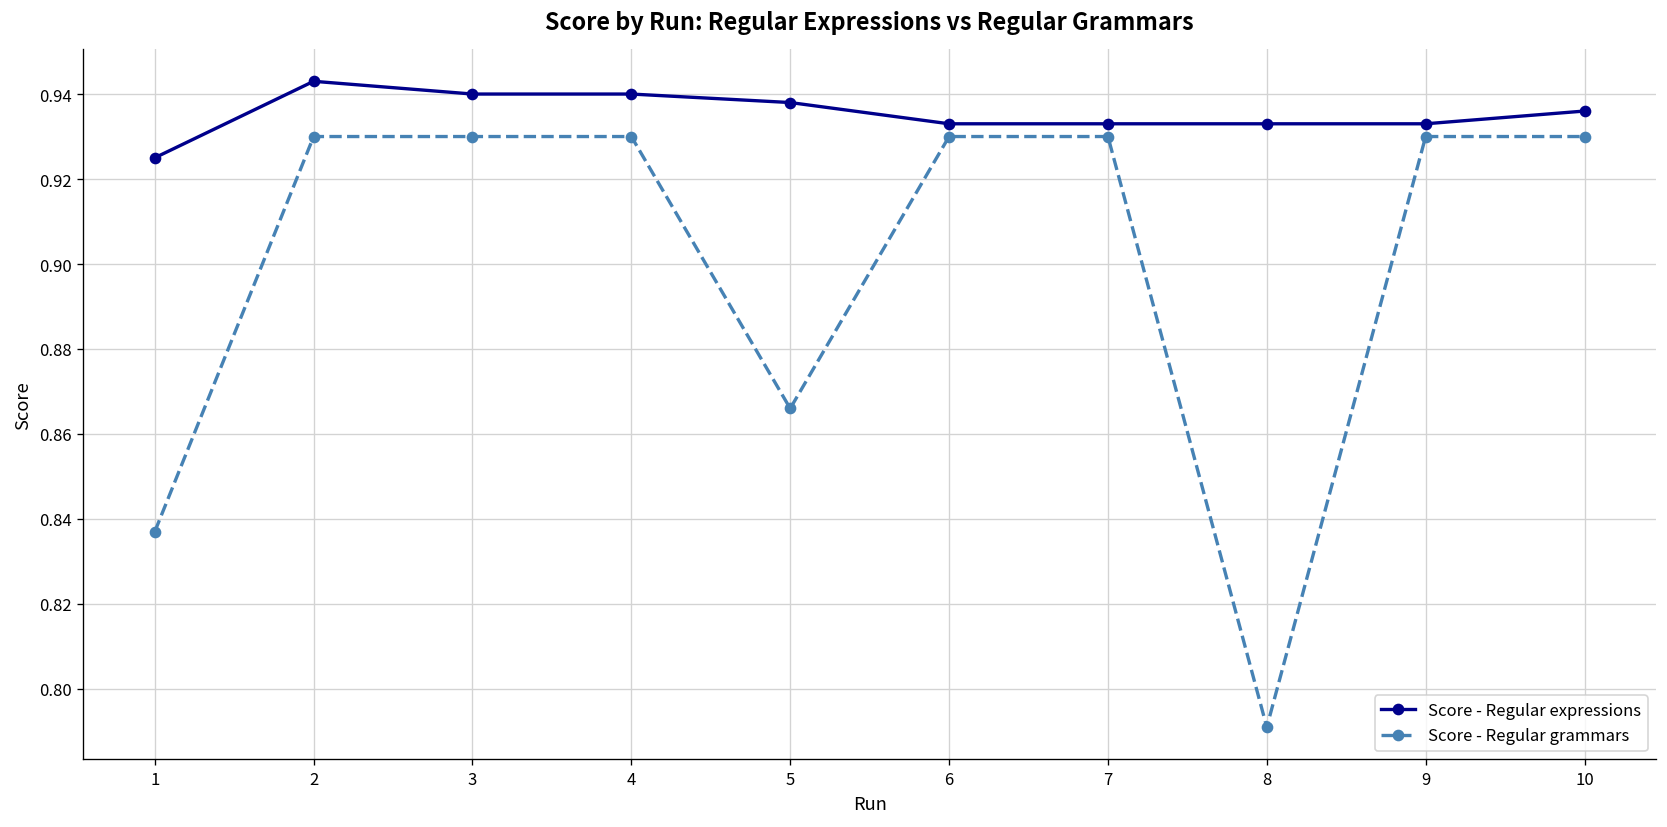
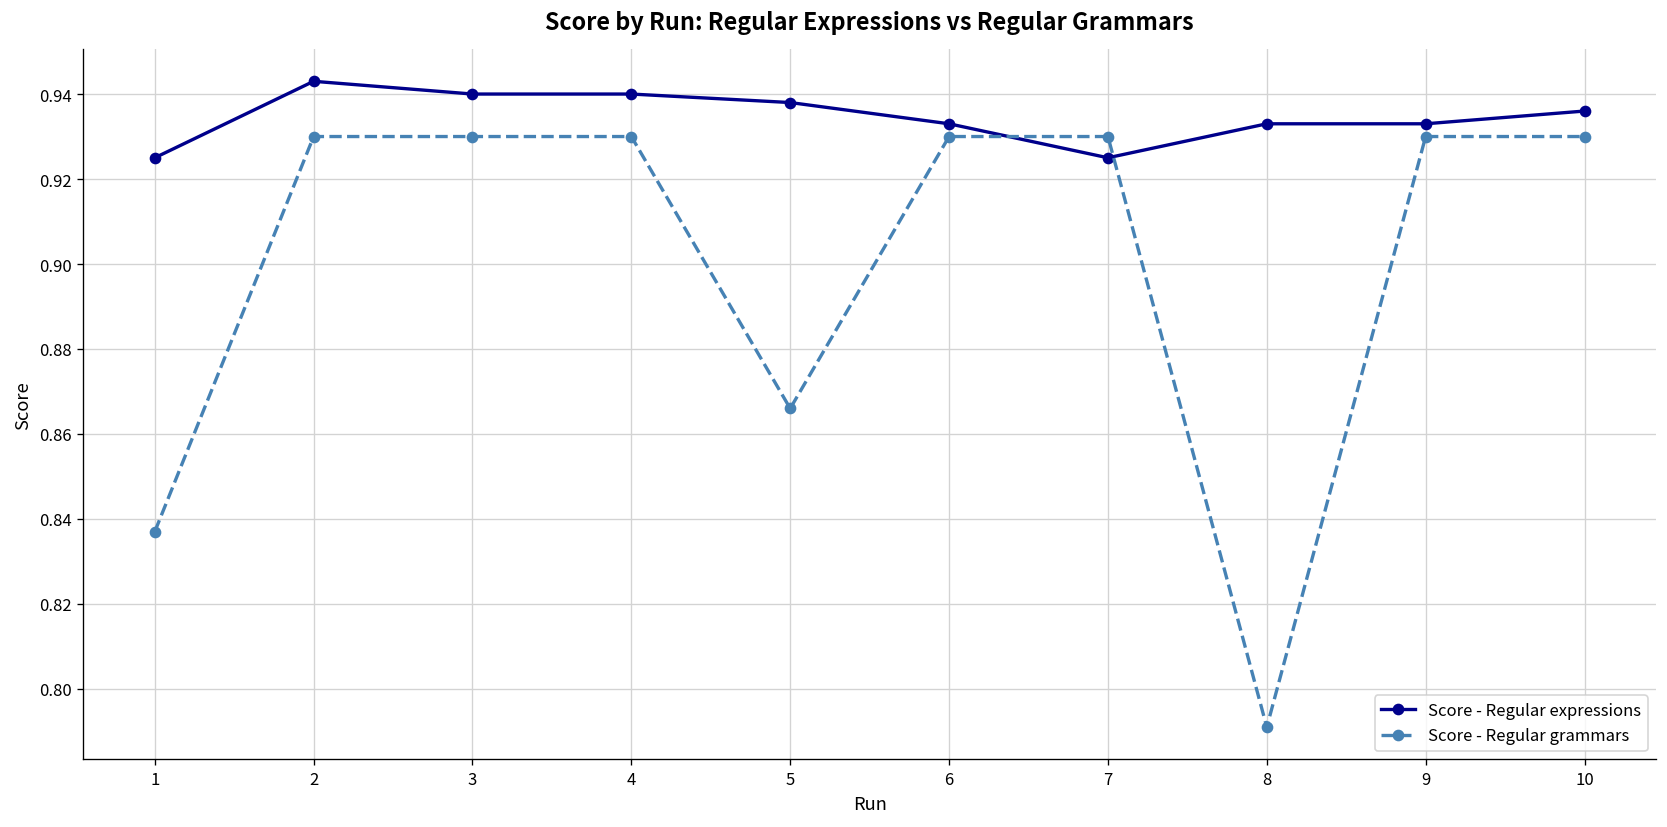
Score - Regular expressions, 7: 0.933 -> 0.925
